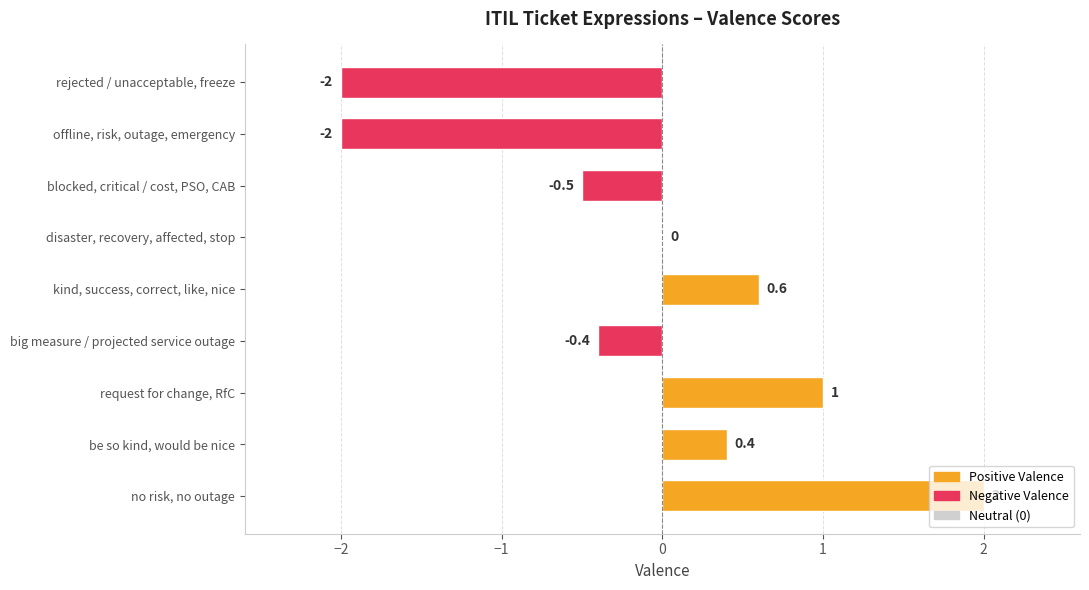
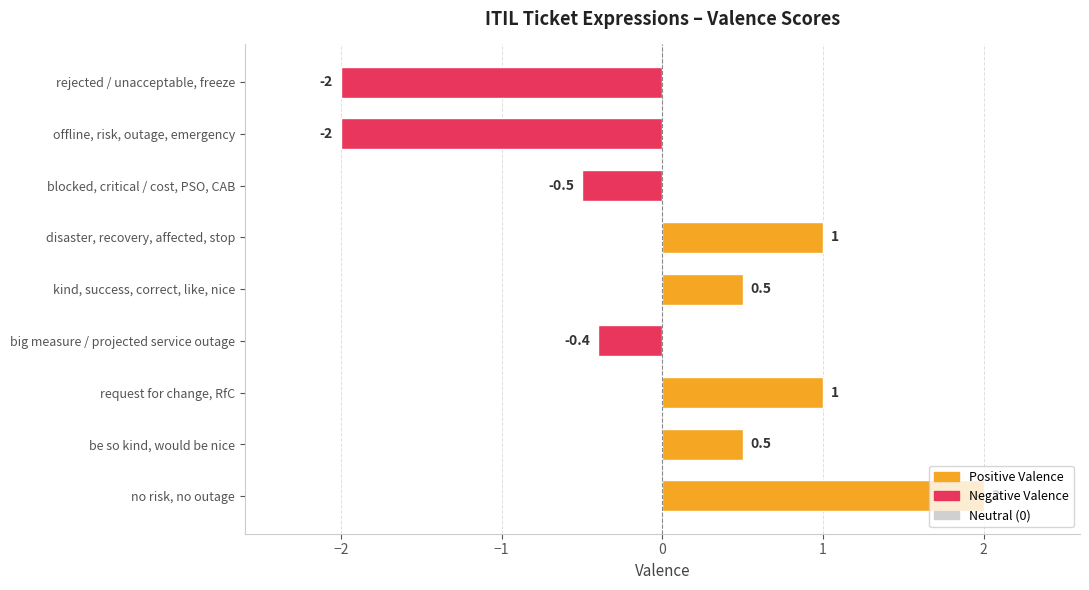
disaster, recovery, affected, stop: 0 -> 1
kind, success, correct, like, nice: 0.6 -> 0.5
be so kind, would be nice: 0.4 -> 0.5
